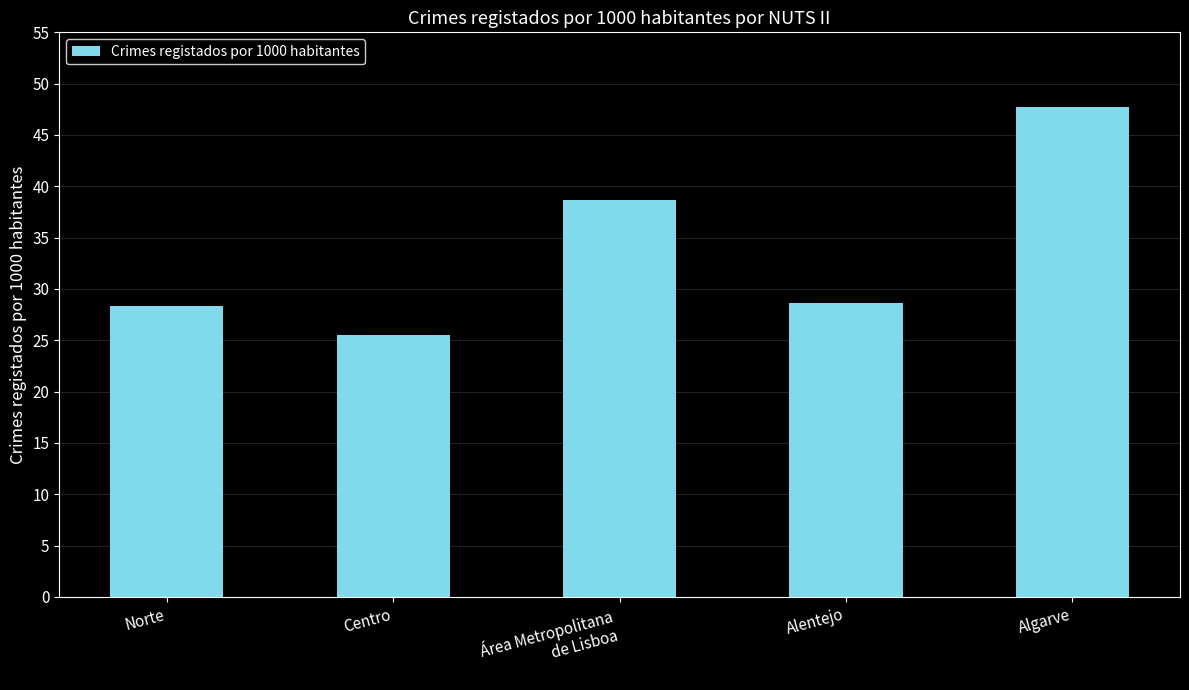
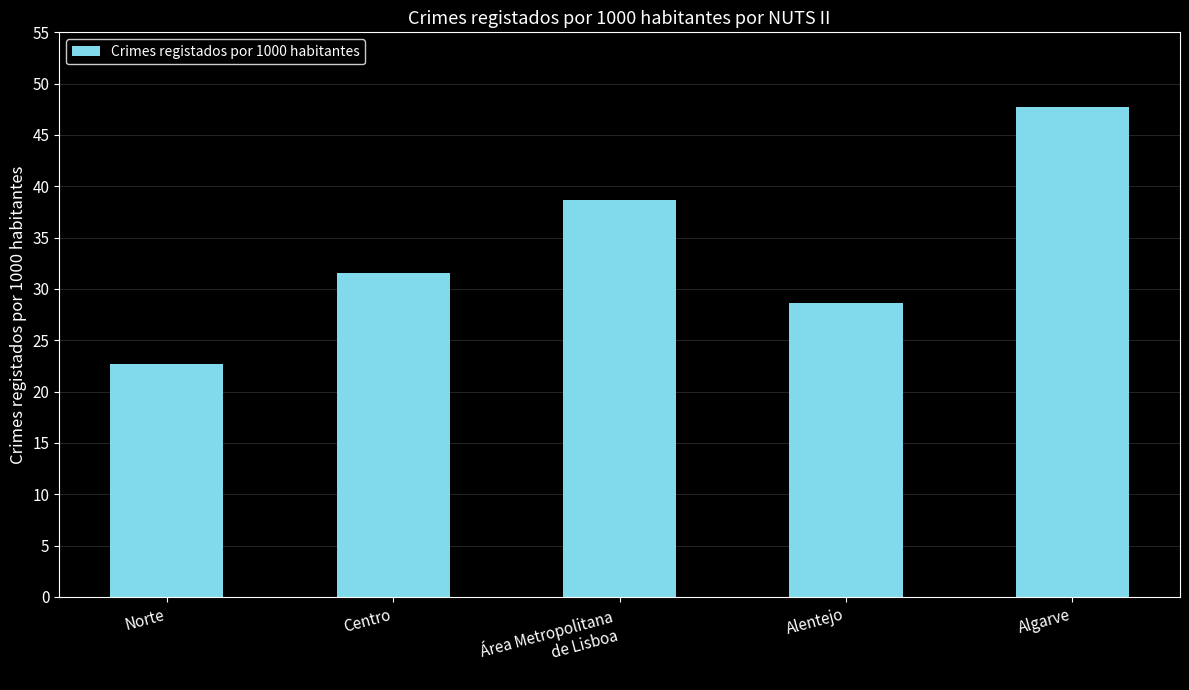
Norte: 28.3 -> 22.7
Centro: 25.5 -> 31.6
